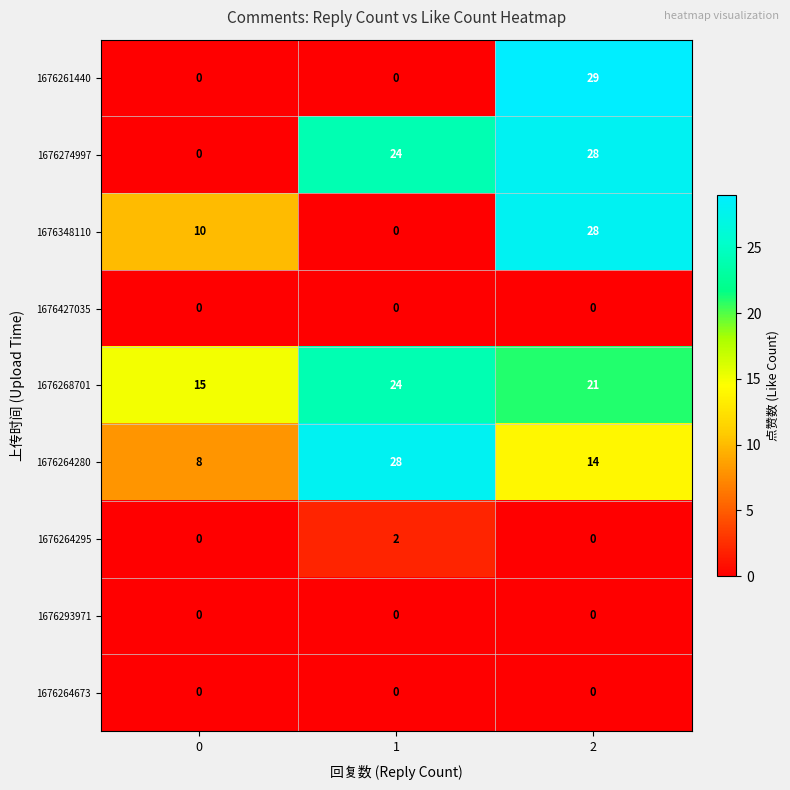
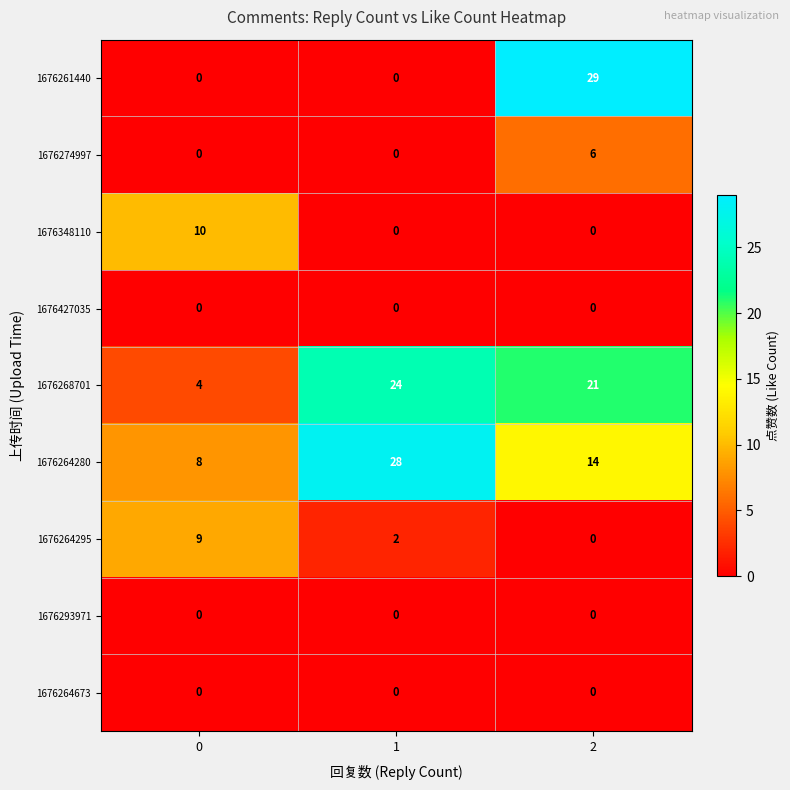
1676274997, 1: 24 -> 0
1676274997, 2: 28 -> 6
1676348110, 2: 28 -> 0
1676268701, 0: 15 -> 4
1676264295, 0: 0 -> 9
